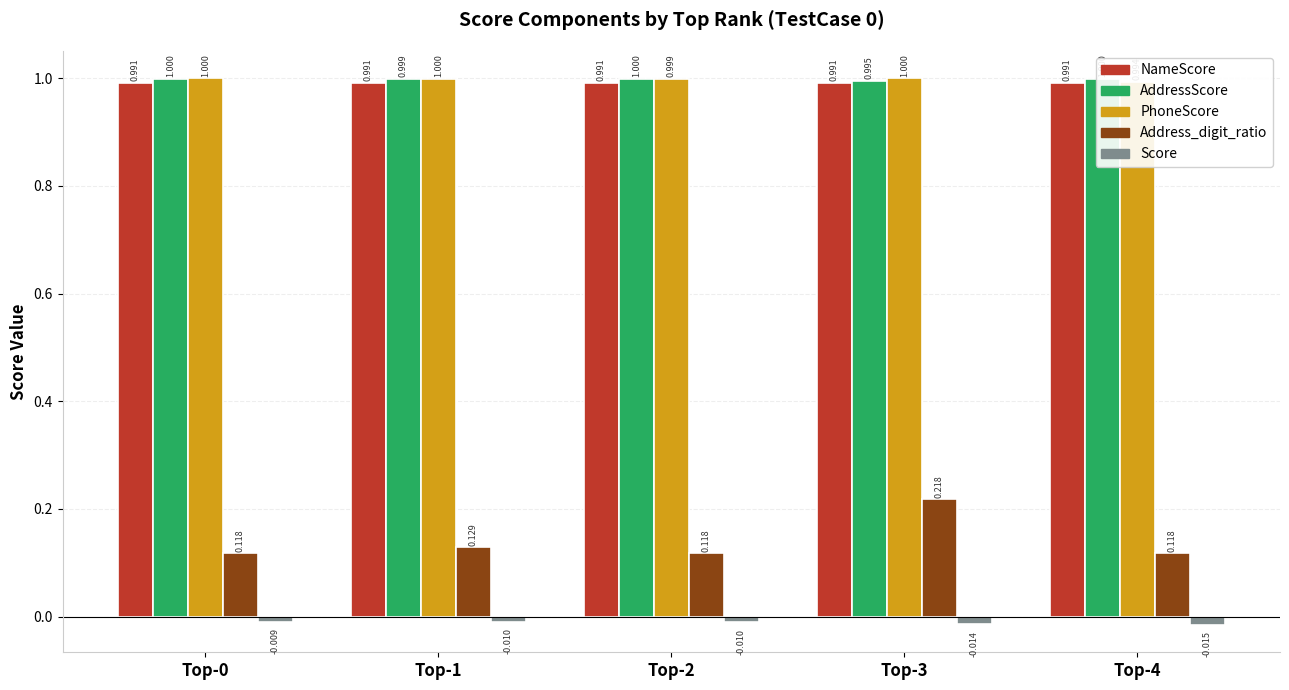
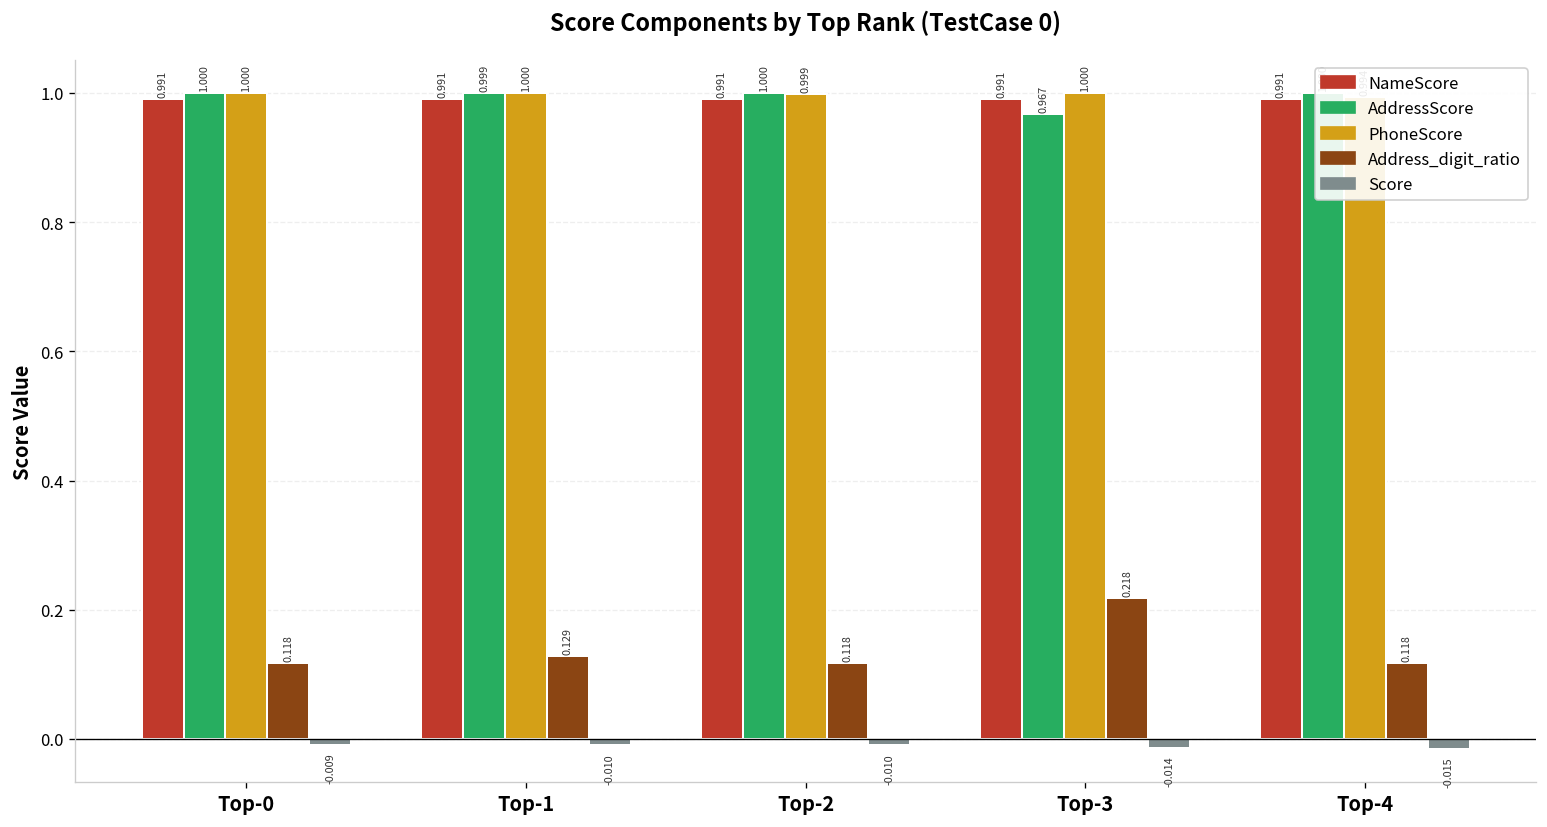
AddressScore, Top-3: 0.995 -> 0.967
